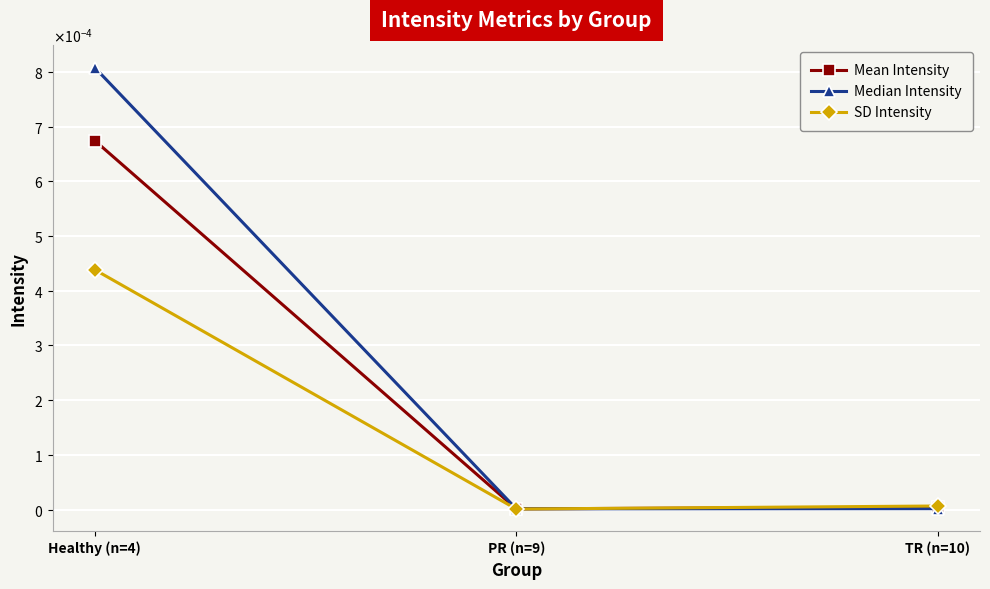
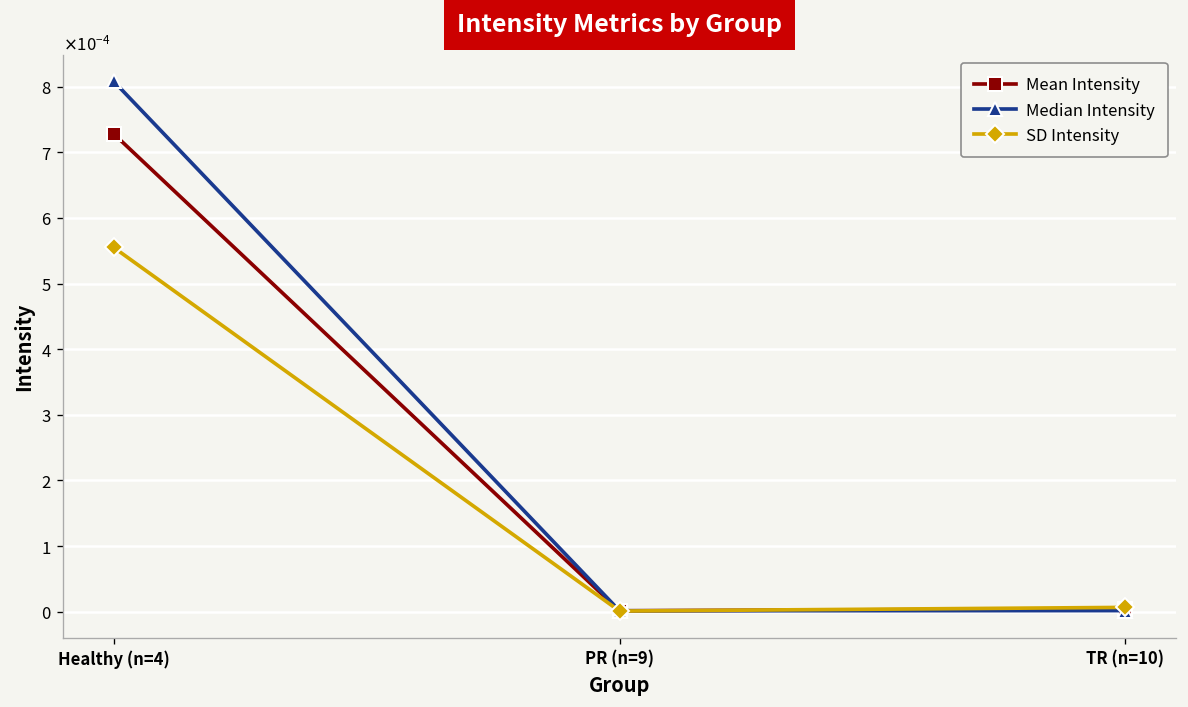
Mean Intensity, Healthy (n=4): 0.00067 -> 0.00073
SD Intensity, Healthy (n=4): 0.00044 -> 0.00056
